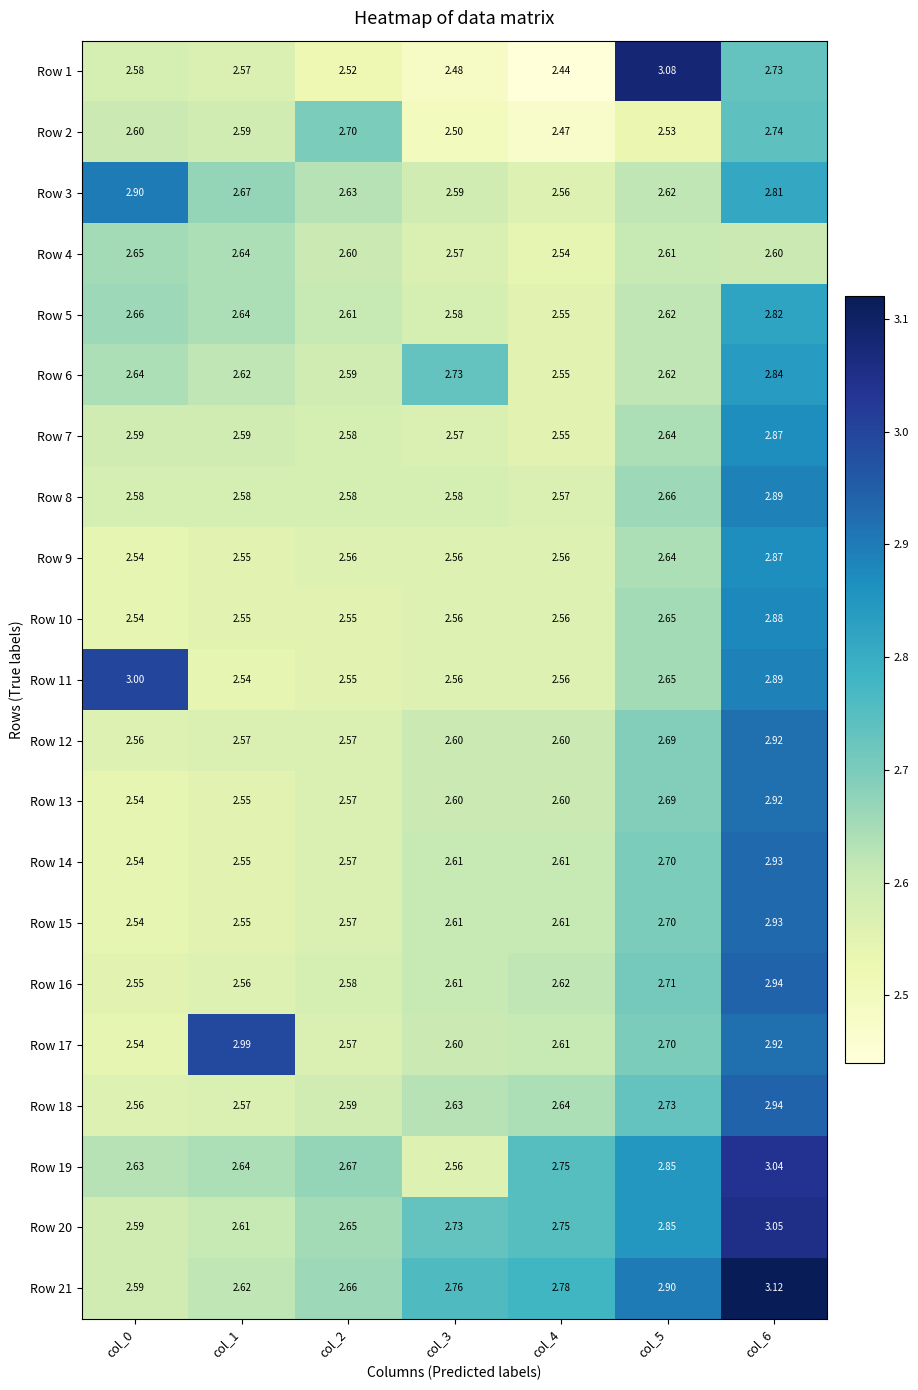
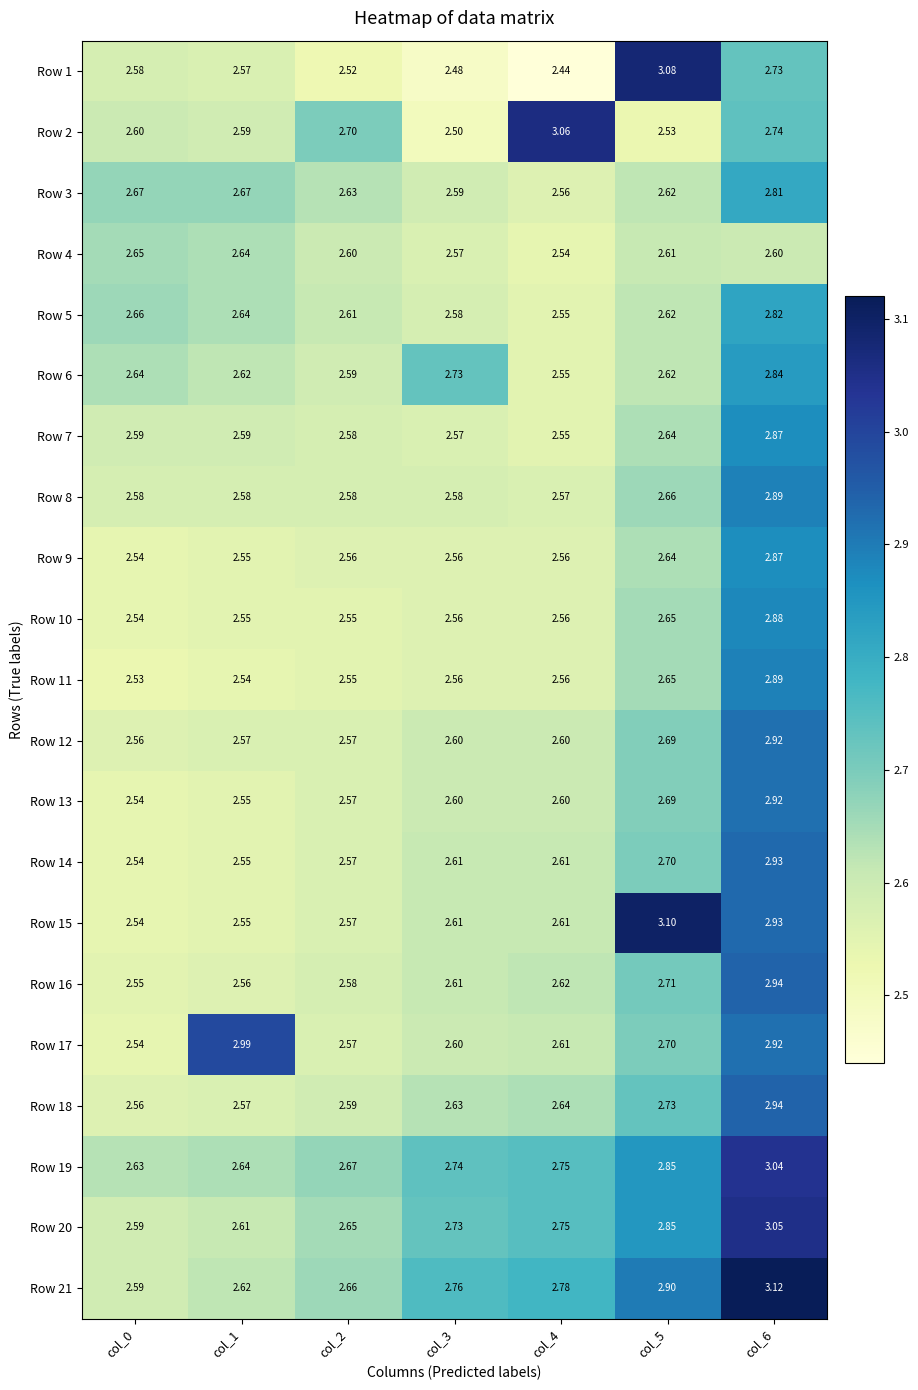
Row 2, col_4: 2.47 -> 3.06
Row 3, col_0: 2.90 -> 2.67
Row 11, col_0: 3.00 -> 2.53
Row 15, col_5: 2.70 -> 3.10
Row 19, col_3: 2.56 -> 2.74
